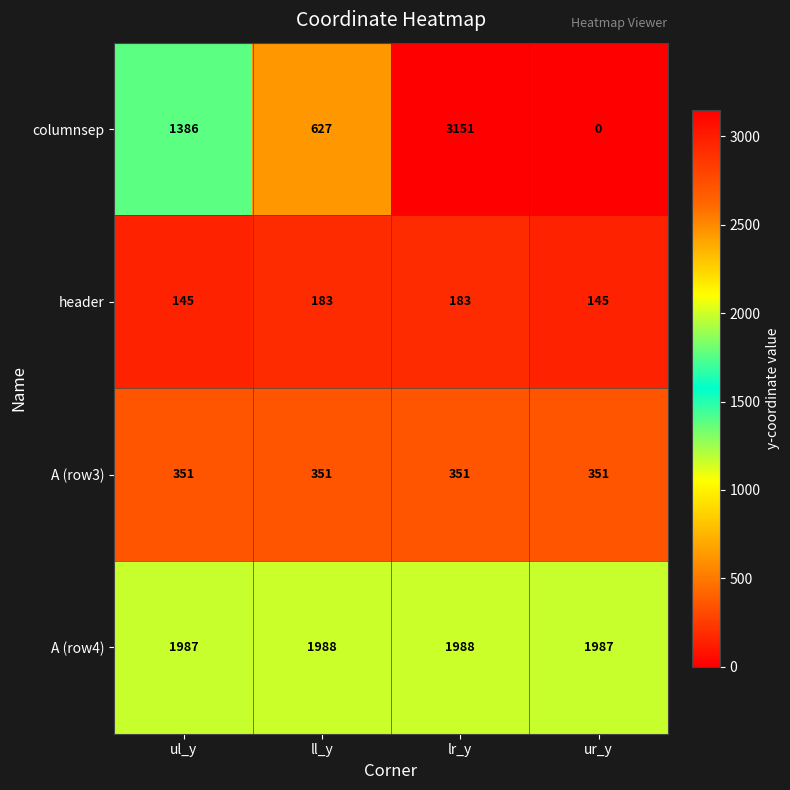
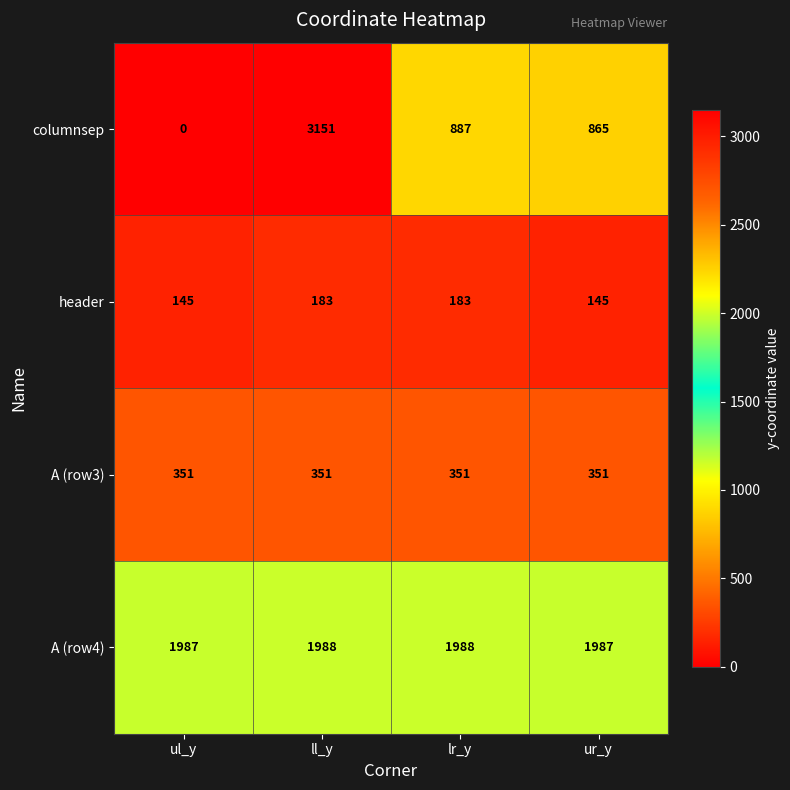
columnsep, ul_y: 1386 -> 0
columnsep, ll_y: 627 -> 3151
columnsep, lr_y: 3151 -> 887
columnsep, ur_y: 0 -> 865
